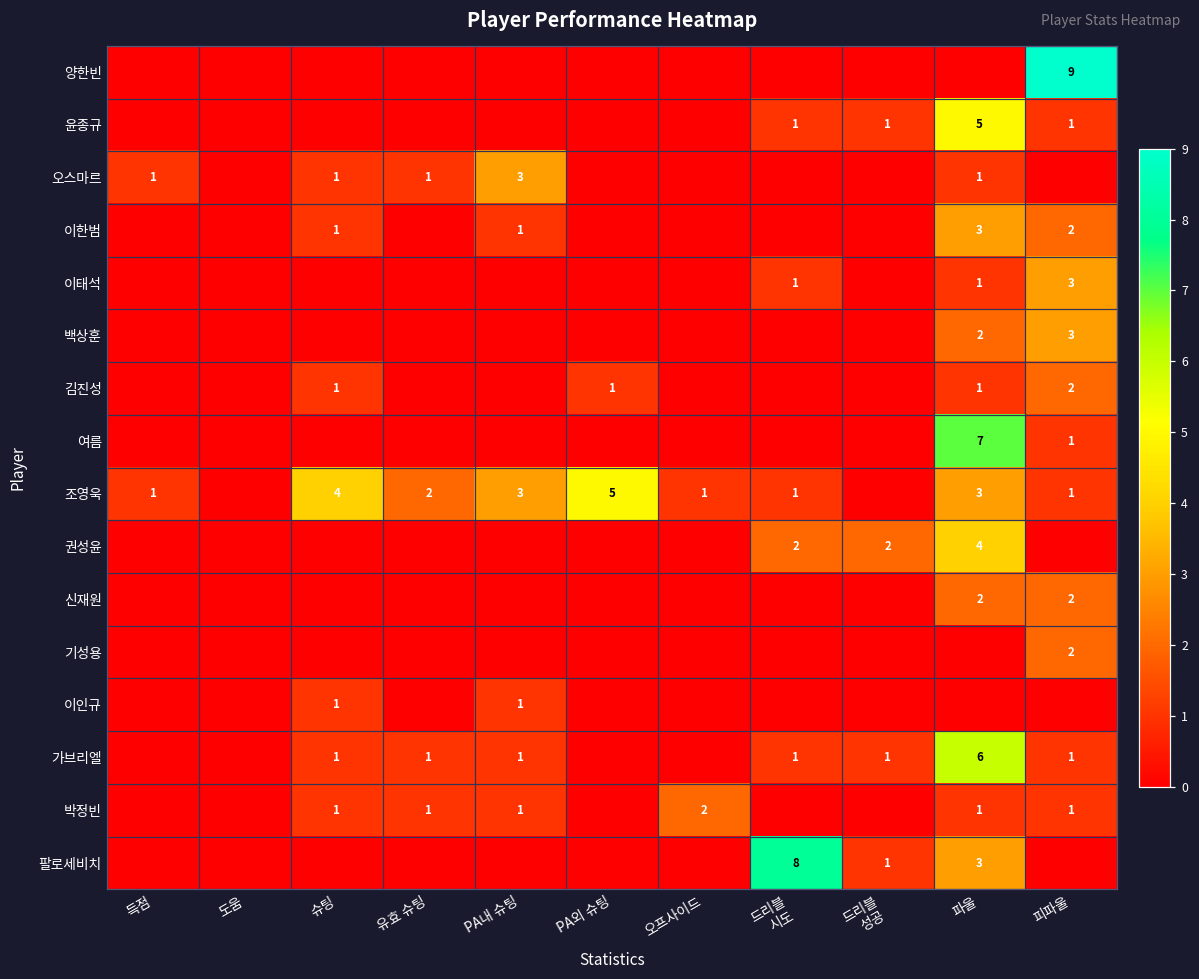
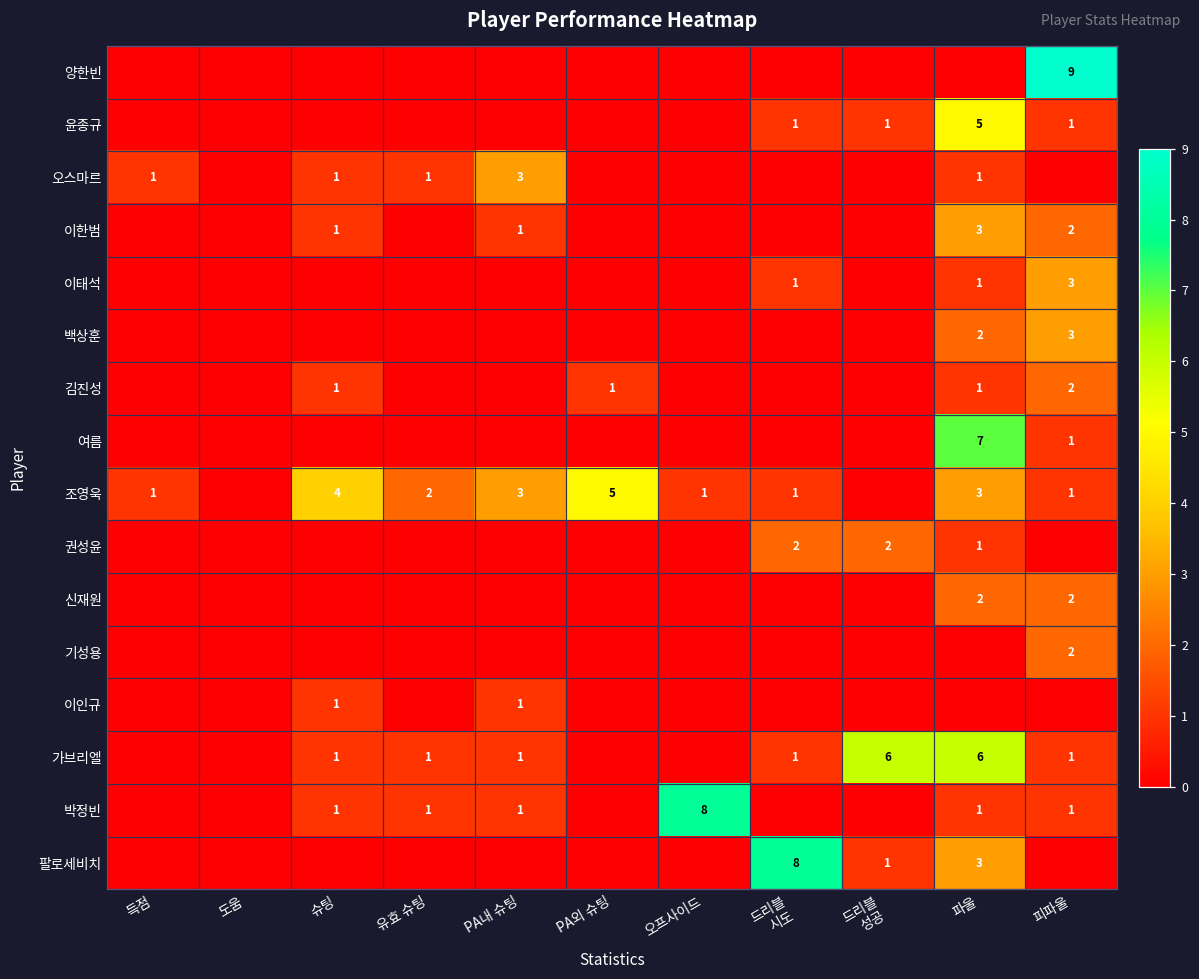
권성윤, 파울: 4 -> 1
가브리엘, 드리블 성공: 1 -> 6
박정빈, 오프사이드: 2 -> 8
